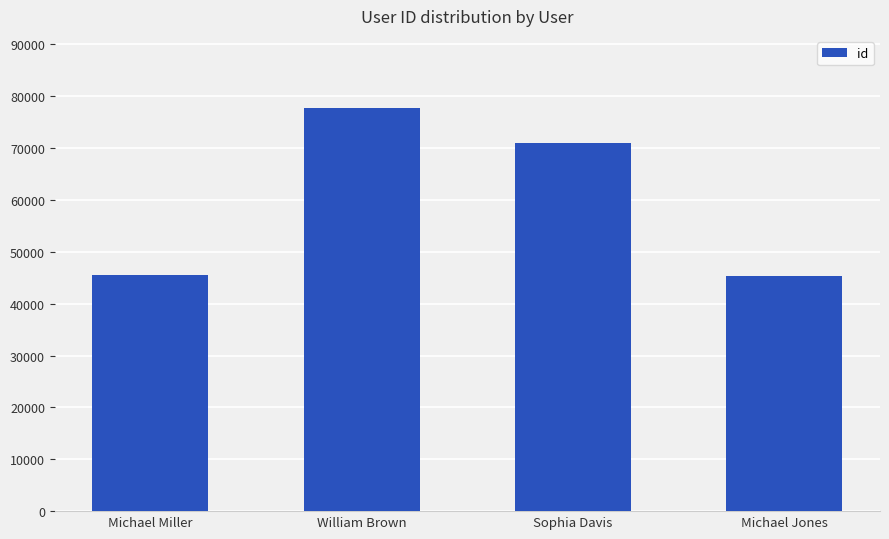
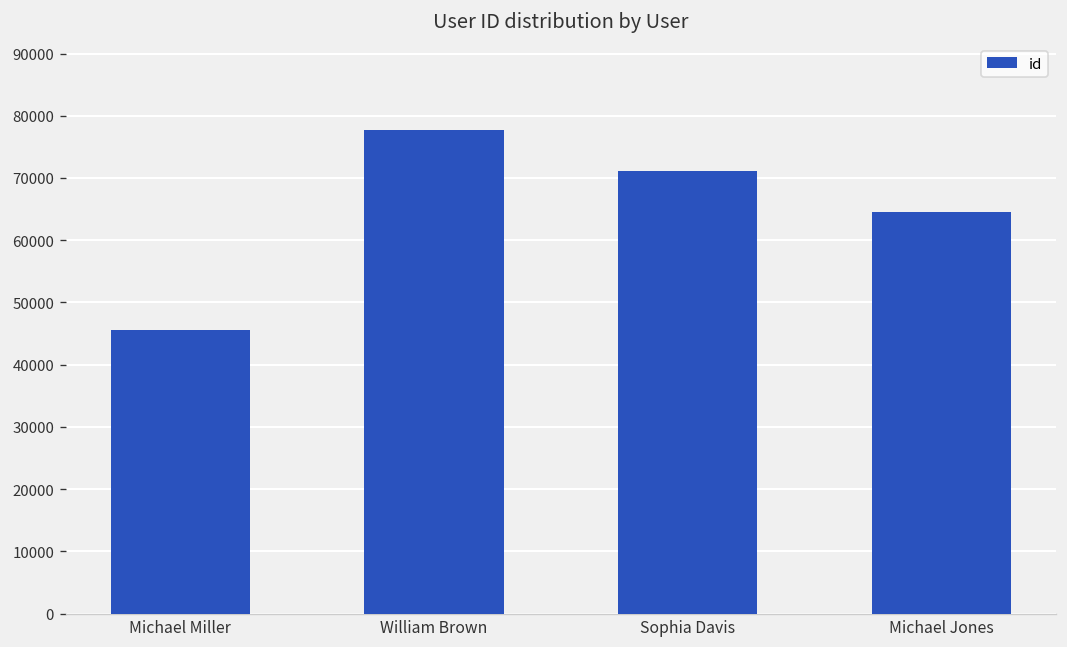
Michael Jones: 45000 -> 65000
